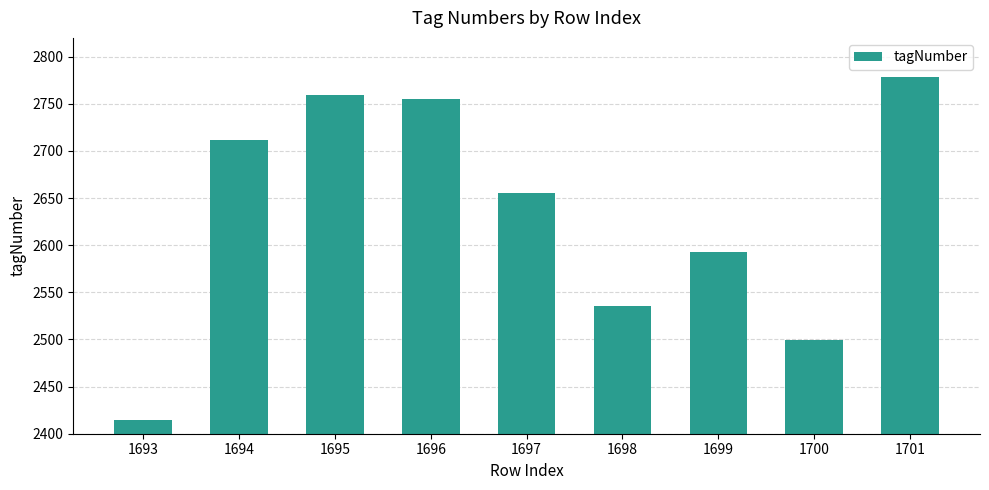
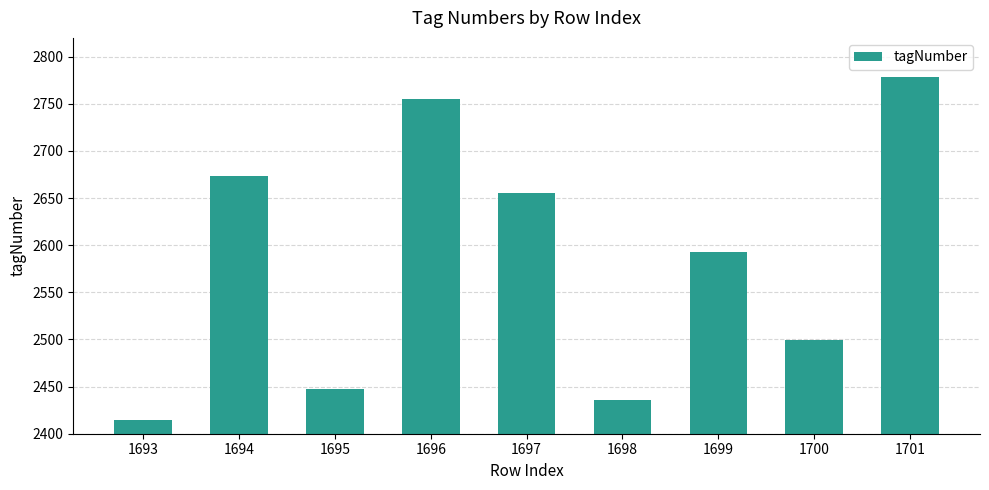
1694: 2710 -> 2670
1695: 2760 -> 2450
1698: 2540 -> 2440
